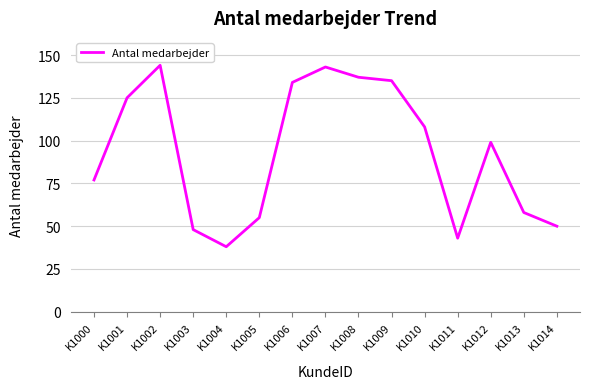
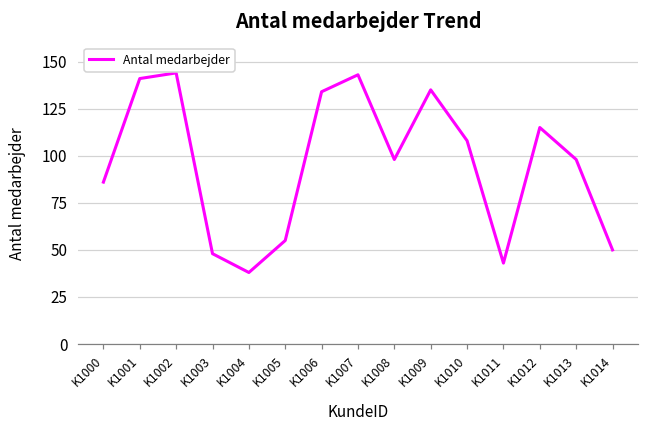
K1000: 77 -> 86
K1001: 125 -> 141
K1008: 137 -> 98
K1012: 99 -> 115
K1013: 58 -> 98
